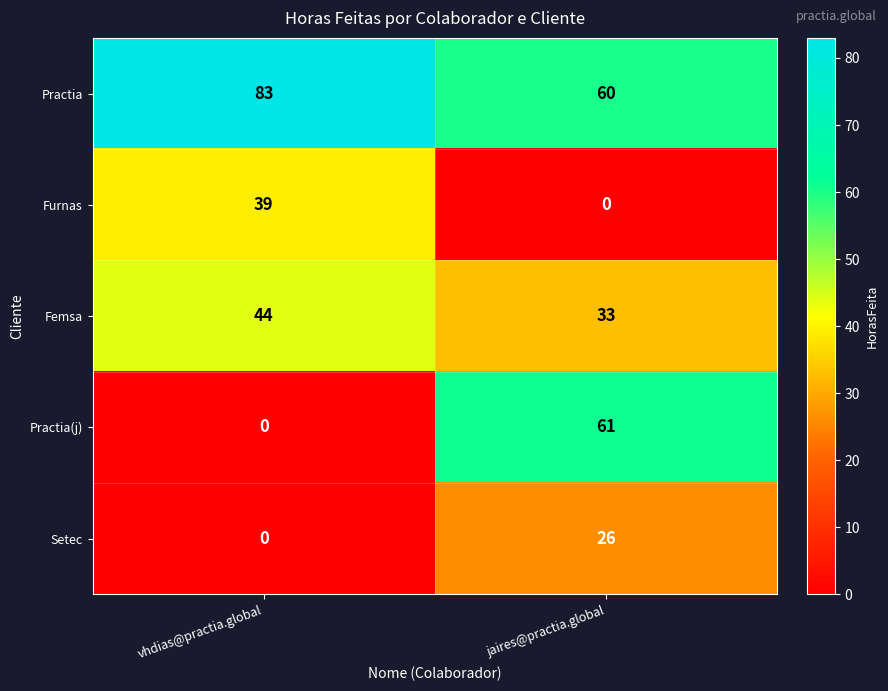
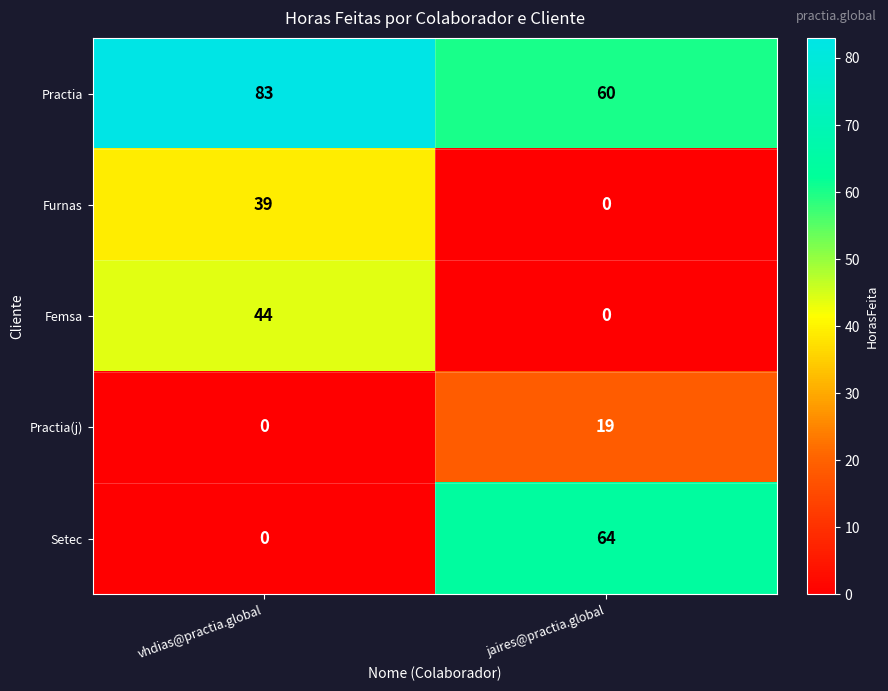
Femsa, jaires@practia.global: 33 -> 0
Practia(j), jaires@practia.global: 61 -> 19
Setec, jaires@practia.global: 26 -> 64
